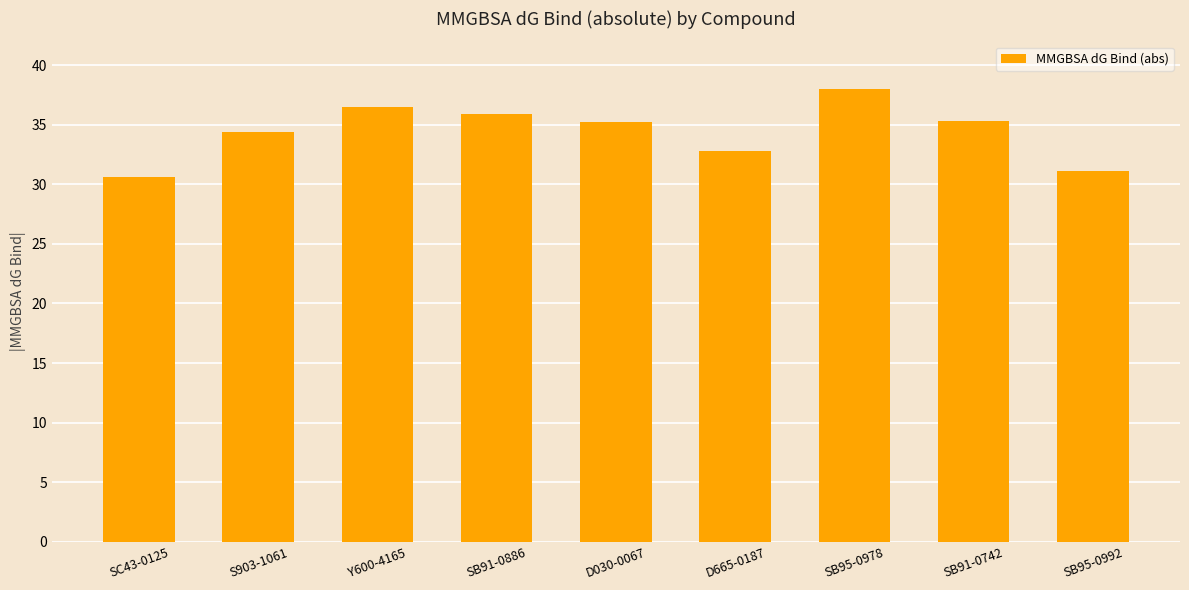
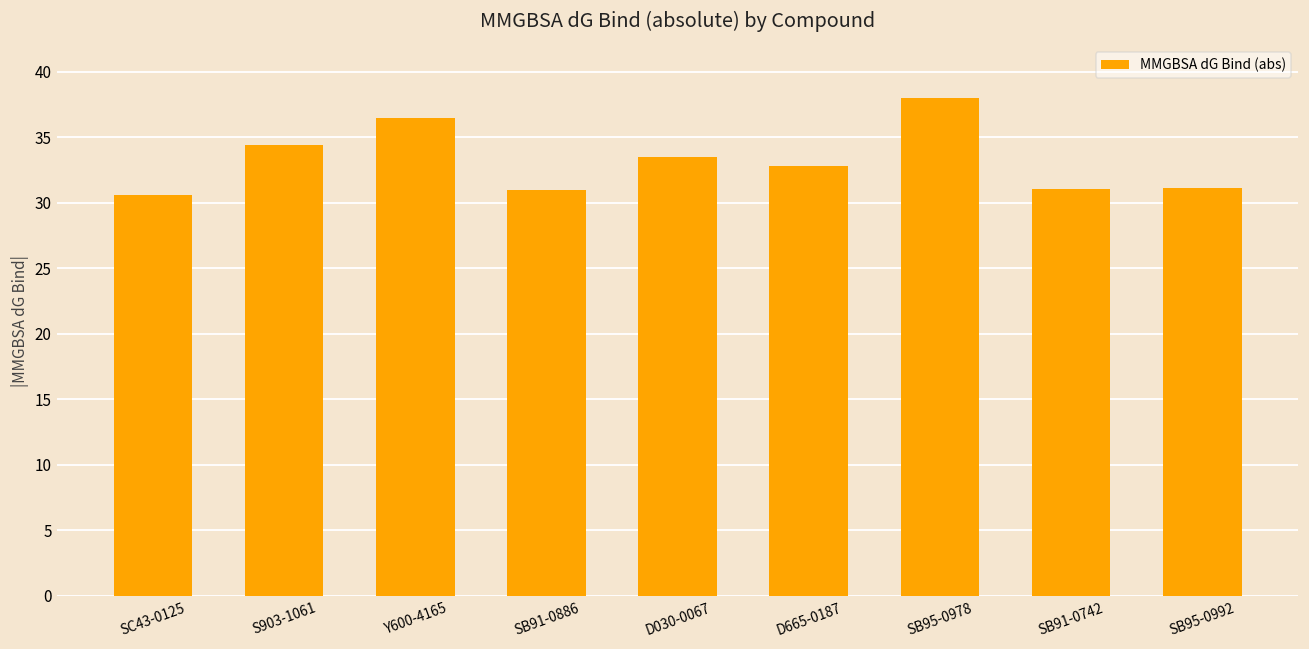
SB91-0886: 35.9 -> 31.0
D030-0067: 35.2 -> 33.5
SB91-0742: 35.4 -> 31.0
